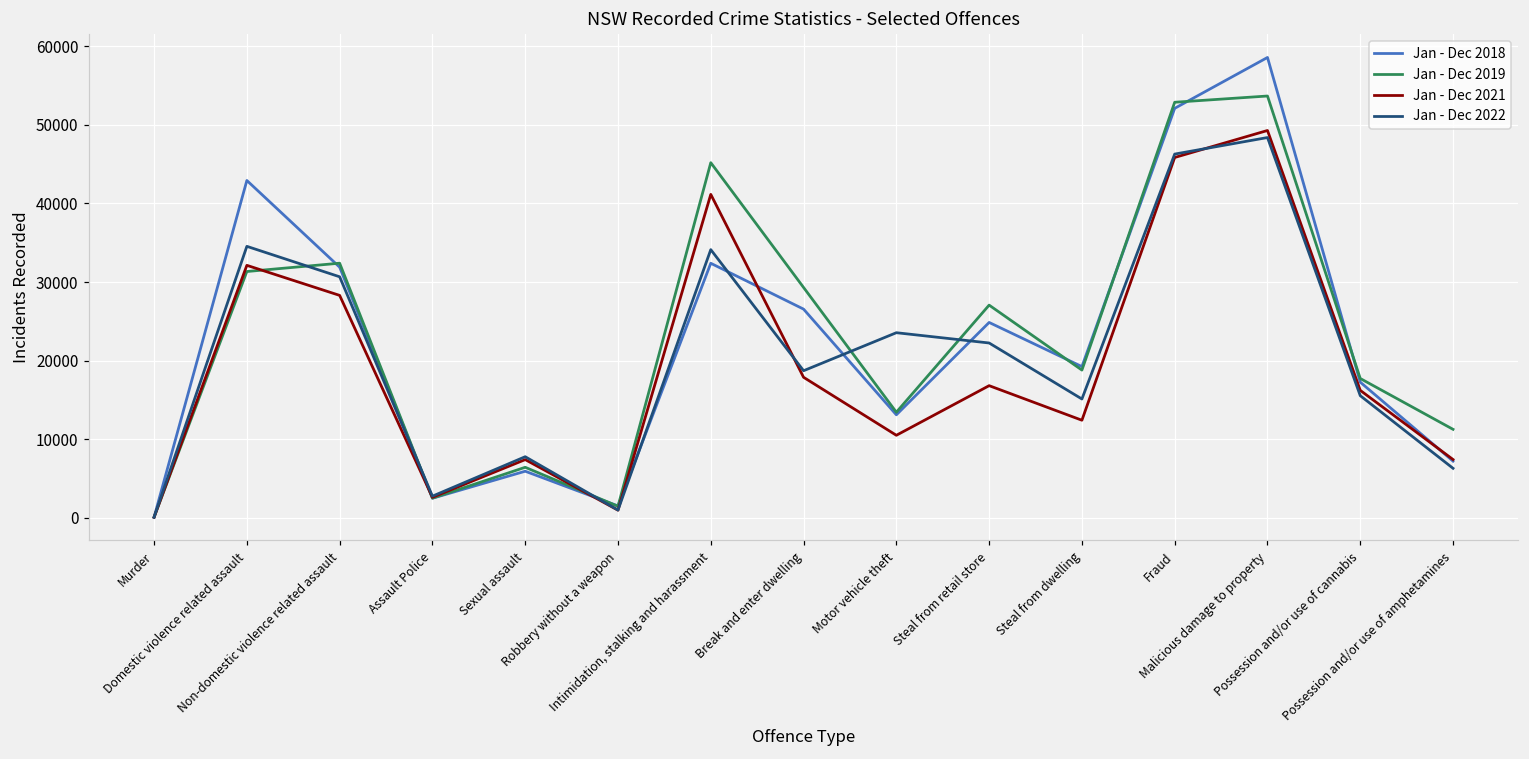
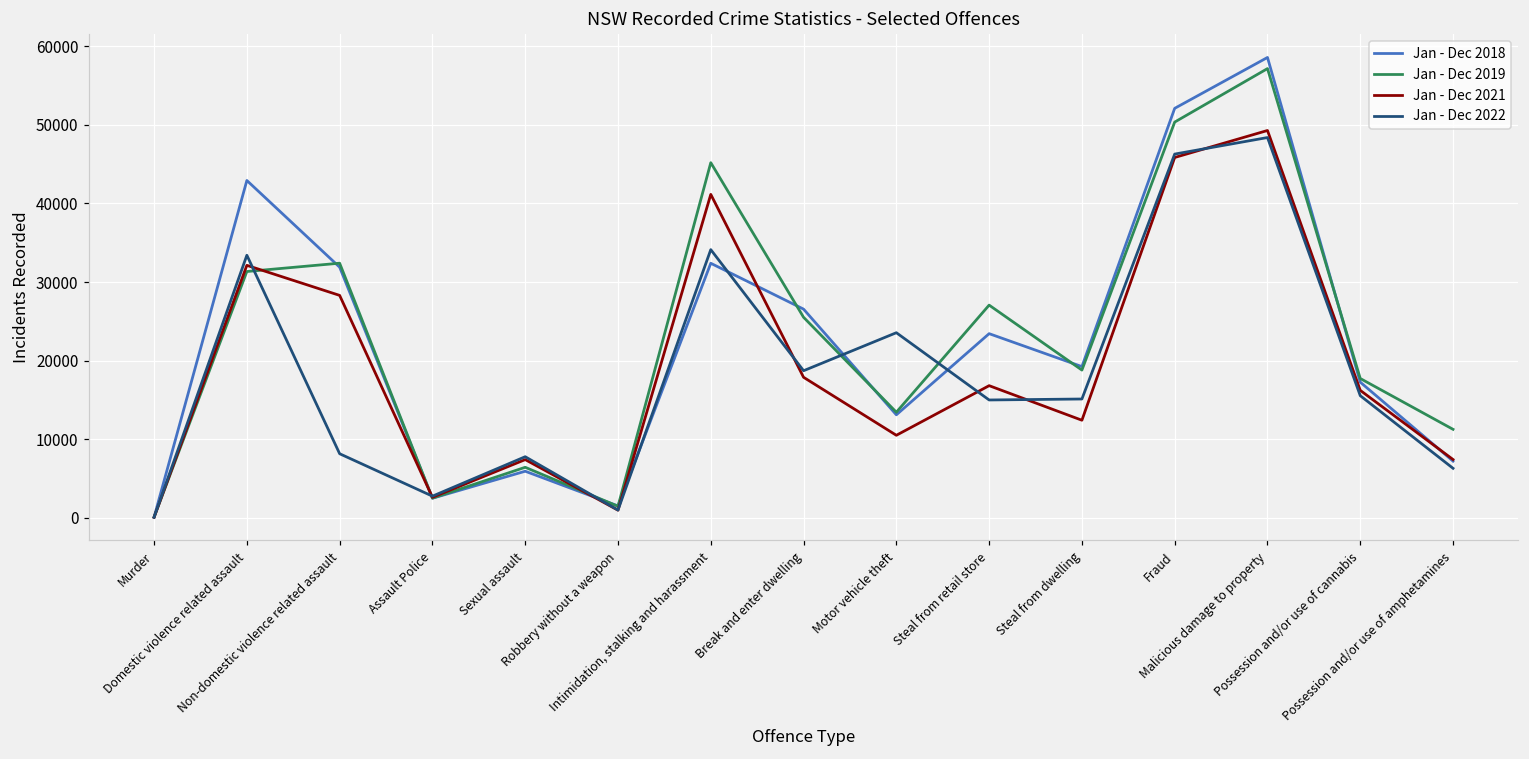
Jan - Dec 2022, Domestic violence related assault: 35000 -> 33000
Jan - Dec 2022, Non-domestic violence related assault: 31000 -> 8000
Jan - Dec 2019, Break and enter dwelling: 29000 -> 26000
Jan - Dec 2018, Steal from retail store: 25000 -> 23000
Jan - Dec 2022, Steal from retail store: 22000 -> 15000
Jan - Dec 2019, Fraud: 53000 -> 50000
Jan - Dec 2019, Malicious damage to property: 54000 -> 57000
